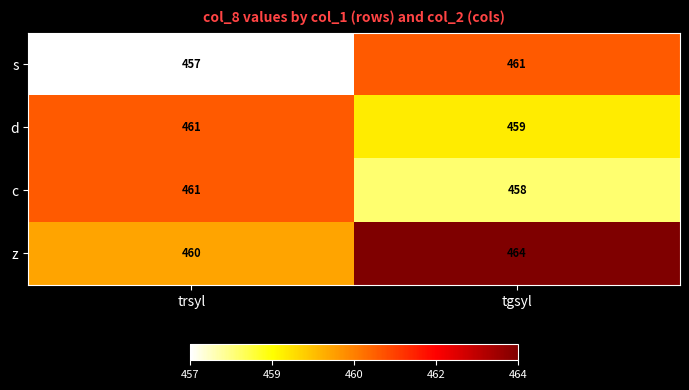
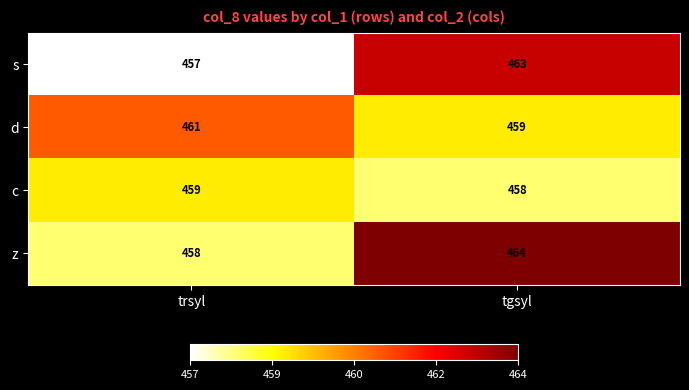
s, tgsyl: 461 -> 463
c, trsyl: 461 -> 459
z, trsyl: 460 -> 458
